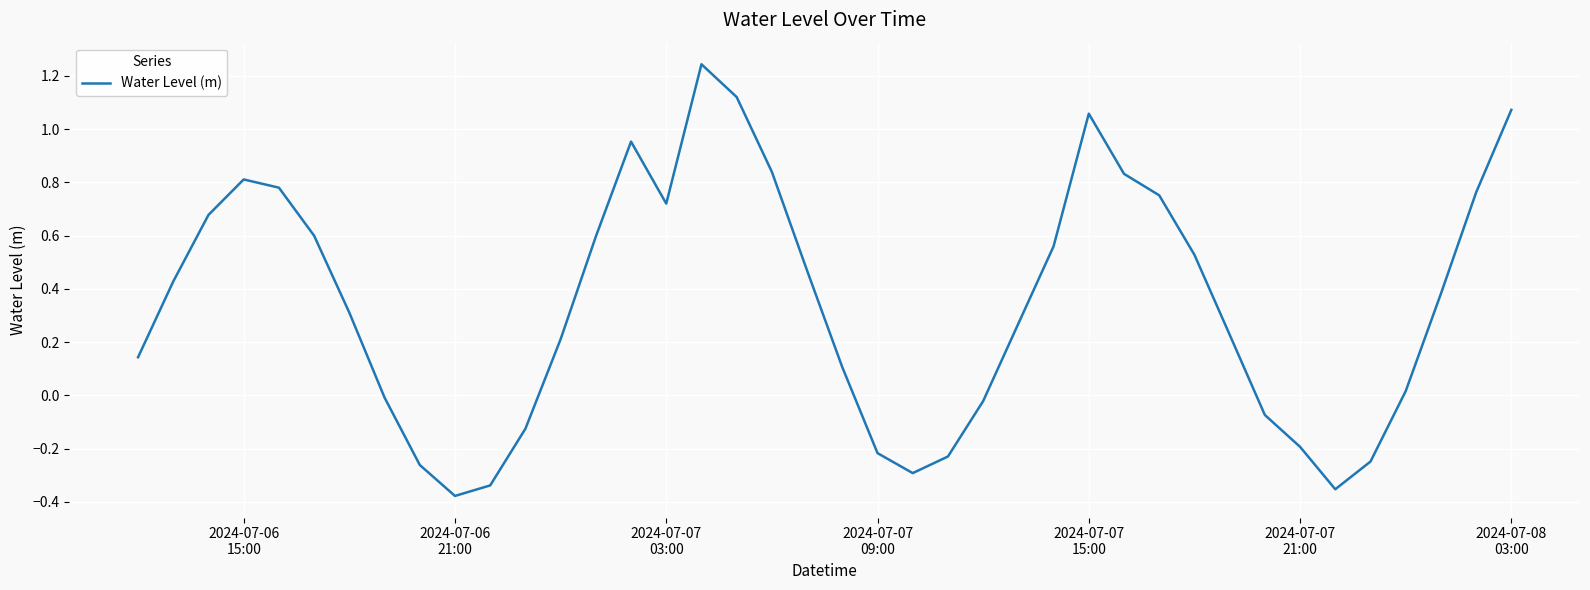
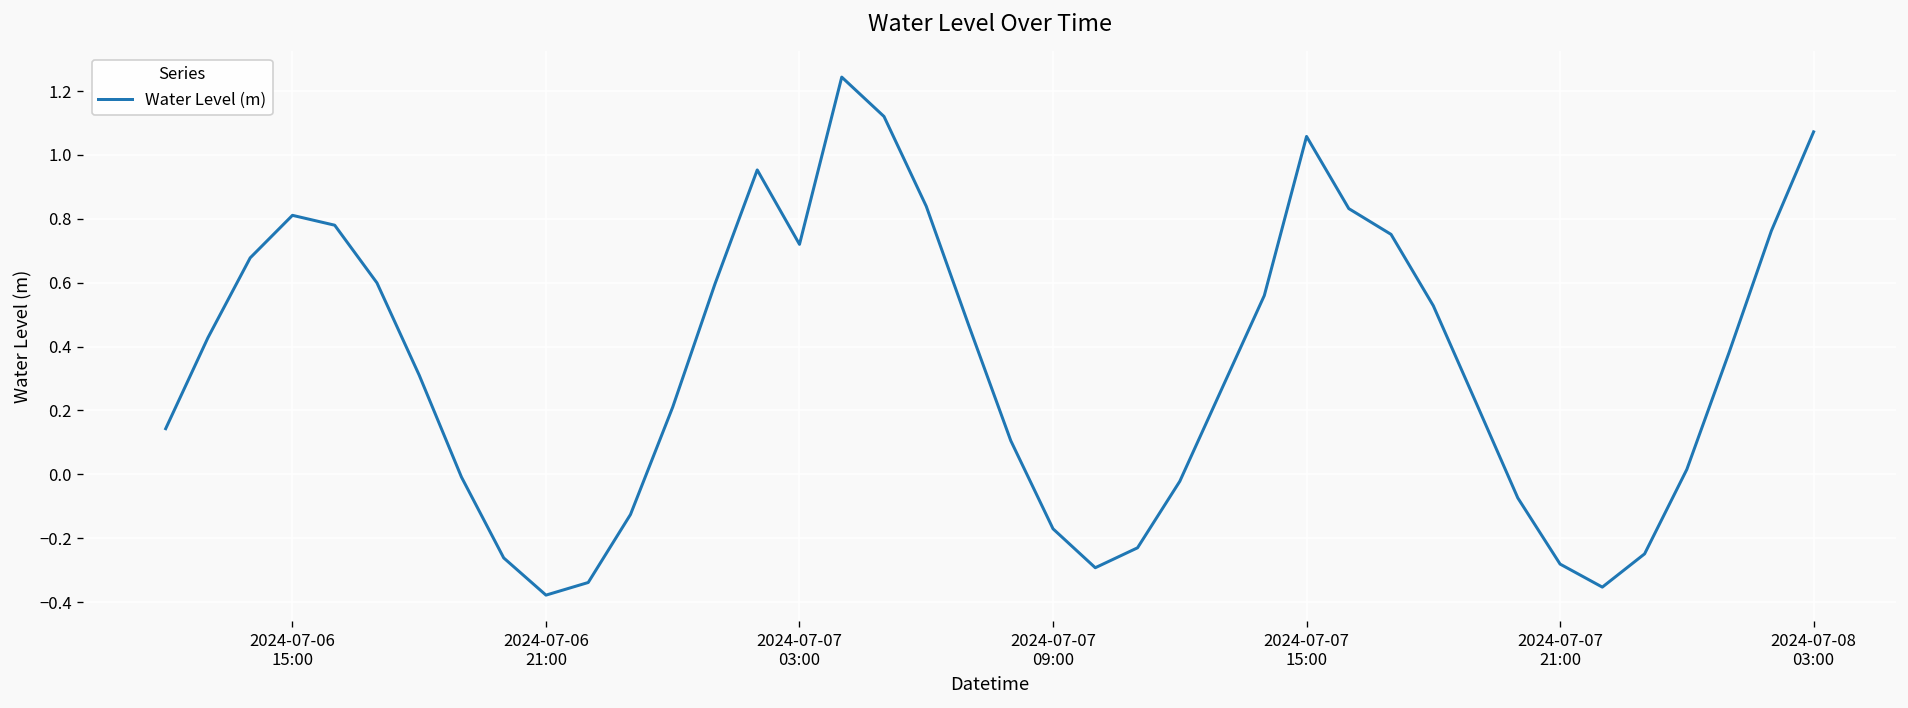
2024-07-07 09:00: -0.22 -> -0.17
2024-07-07 21:00: -0.19 -> -0.28
